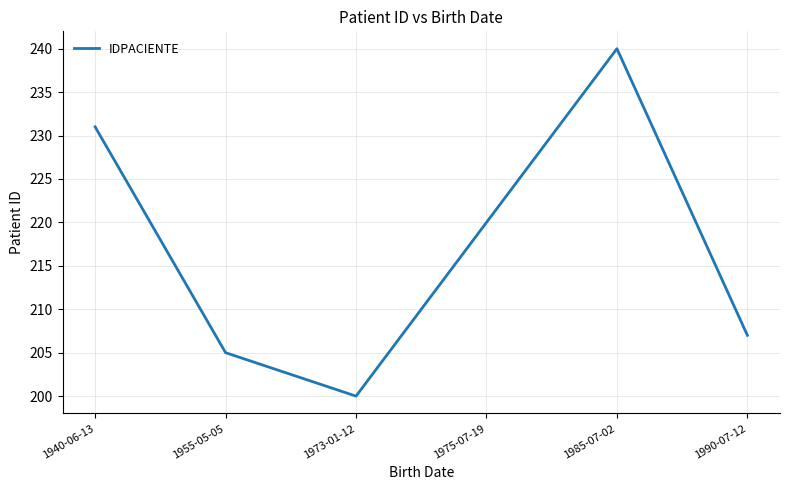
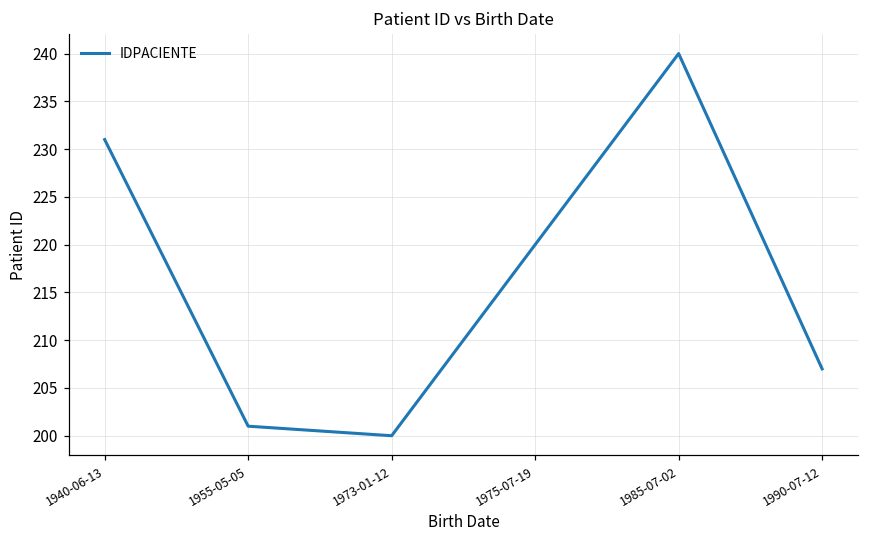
1955-05-05: 205 -> 201
